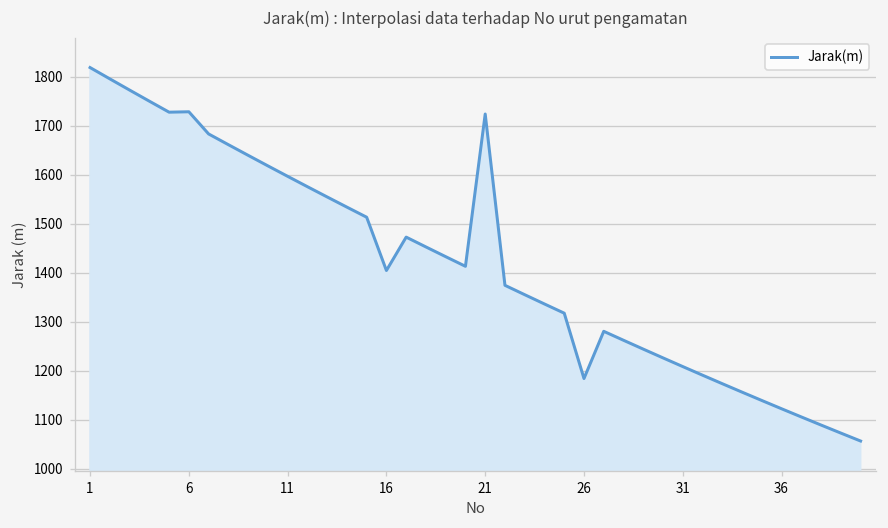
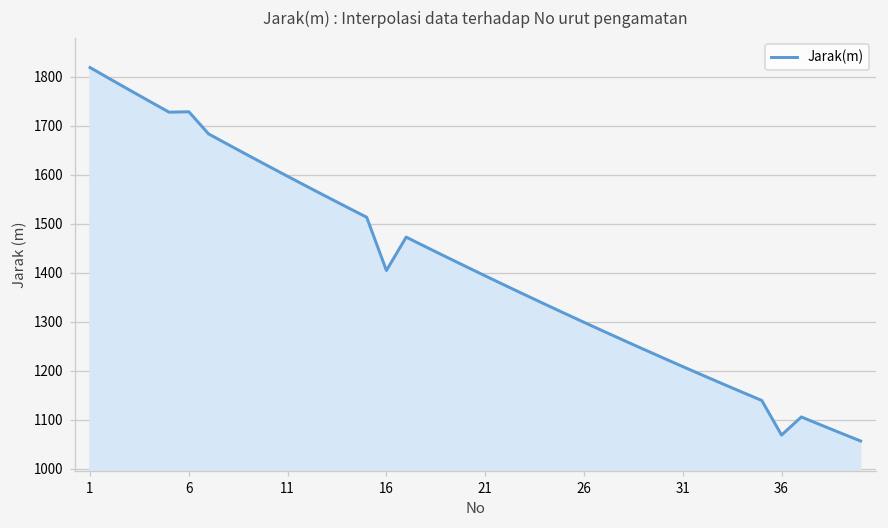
21: 1720 -> 1390
26: 1180 -> 1300
36: 1120 -> 1070
